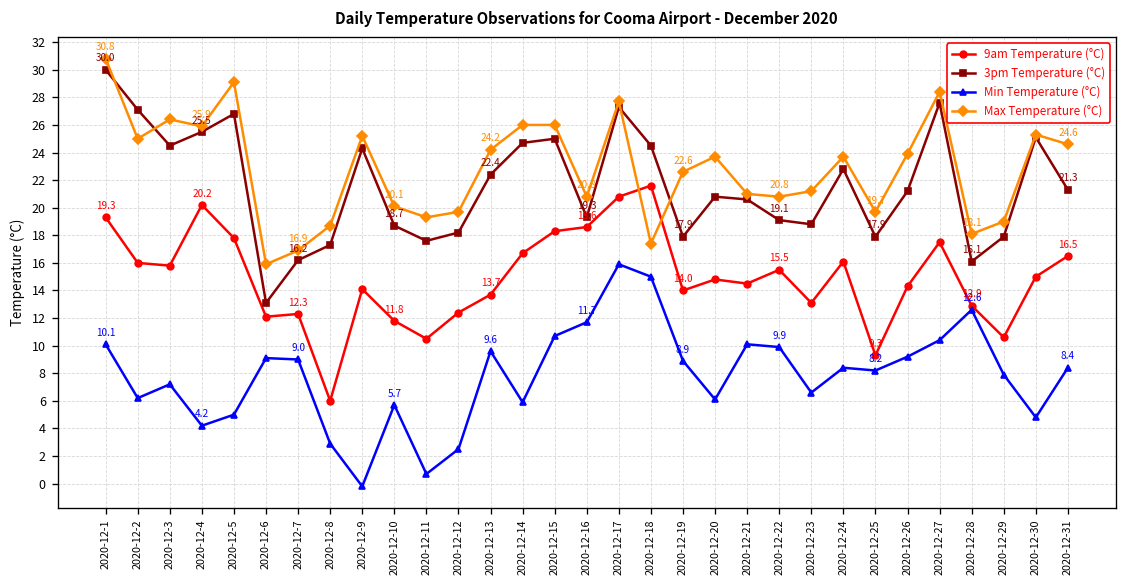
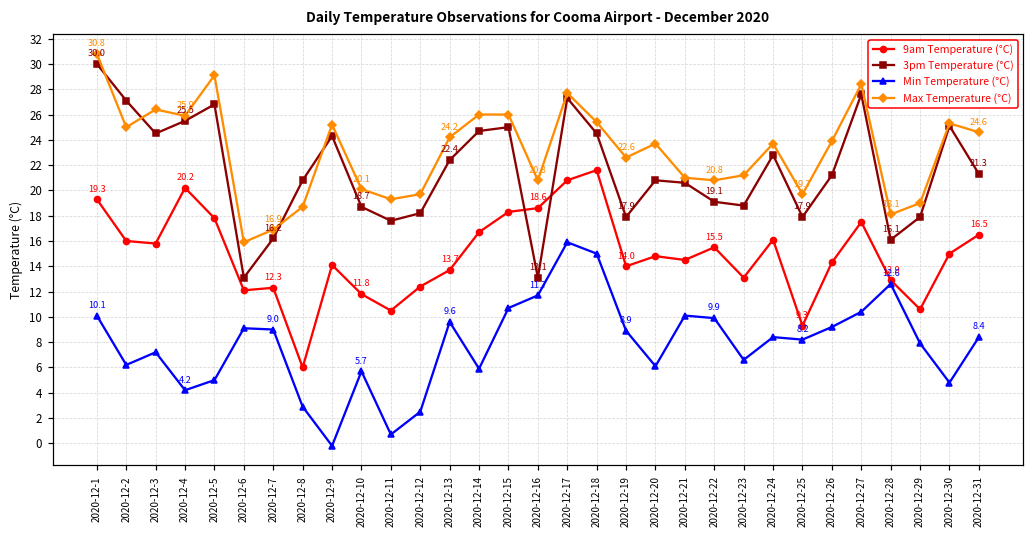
3pm Temperature (°C), 2020-12-8: 17.3 -> 20.8
3pm Temperature (°C), 2020-12-16: 19.3 -> 13.1
Max Temperature (°C), 2020-12-18: 17.4 -> 25.4
